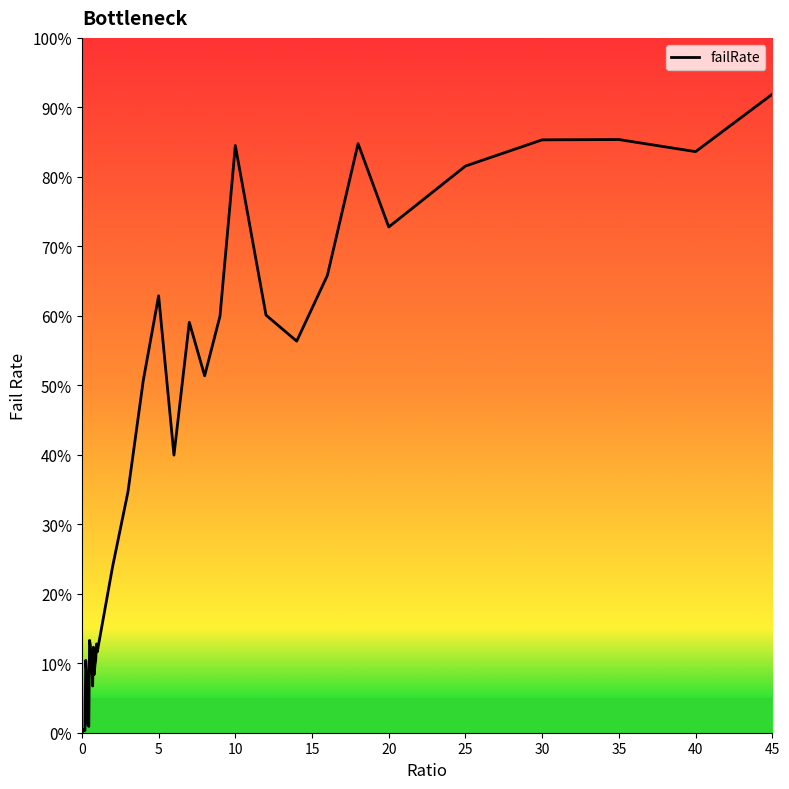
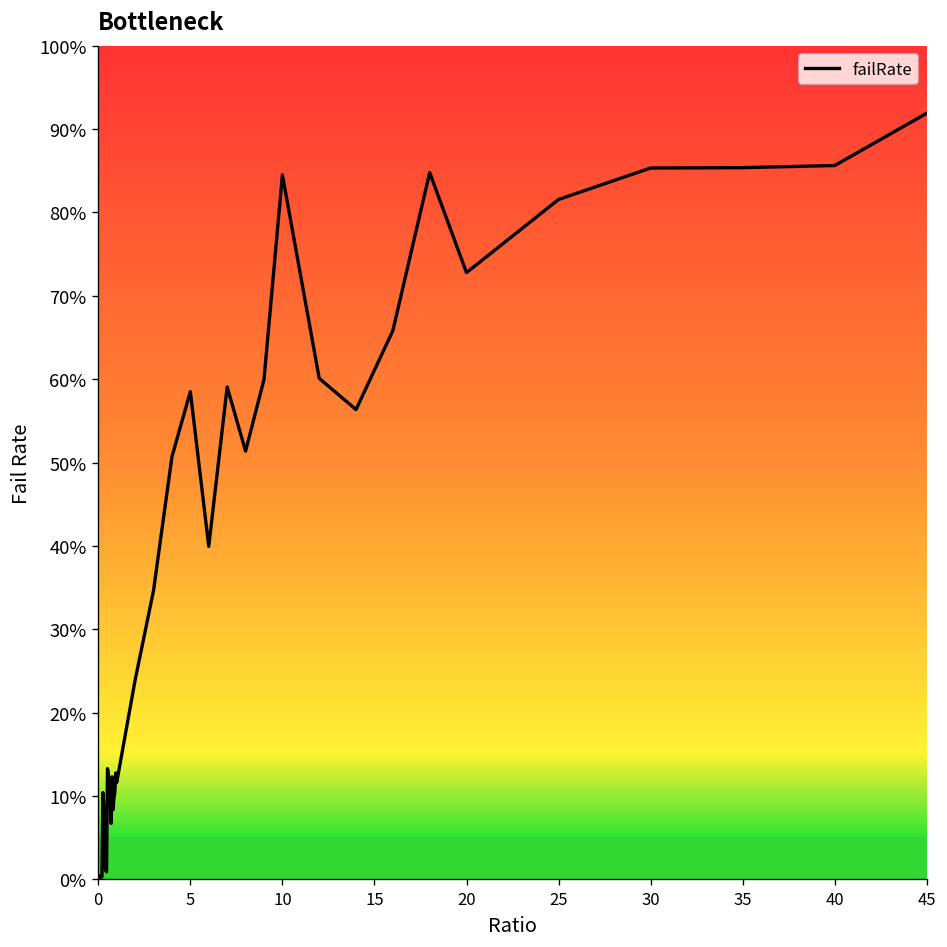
5: 63% -> 59%
40: 84% -> 86%
